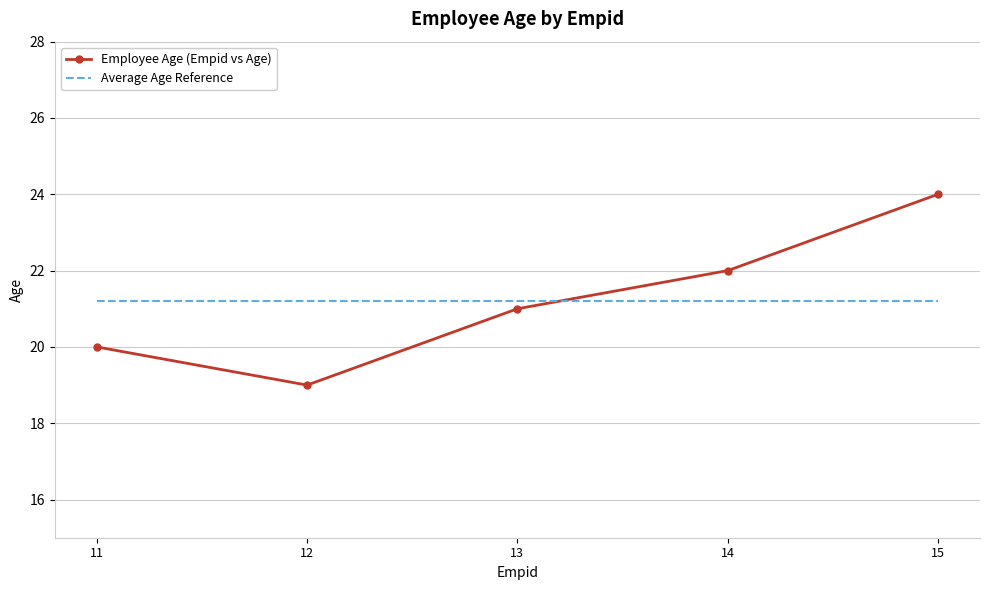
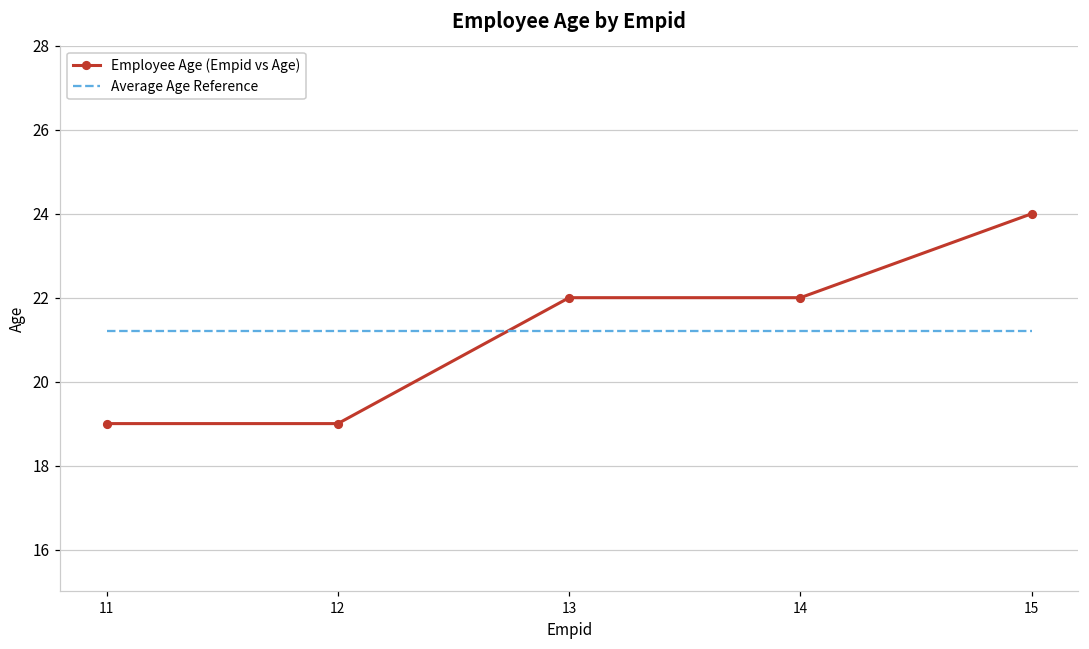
Employee Age (Empid vs Age), 11: 20 -> 19
Employee Age (Empid vs Age), 13: 21 -> 22
